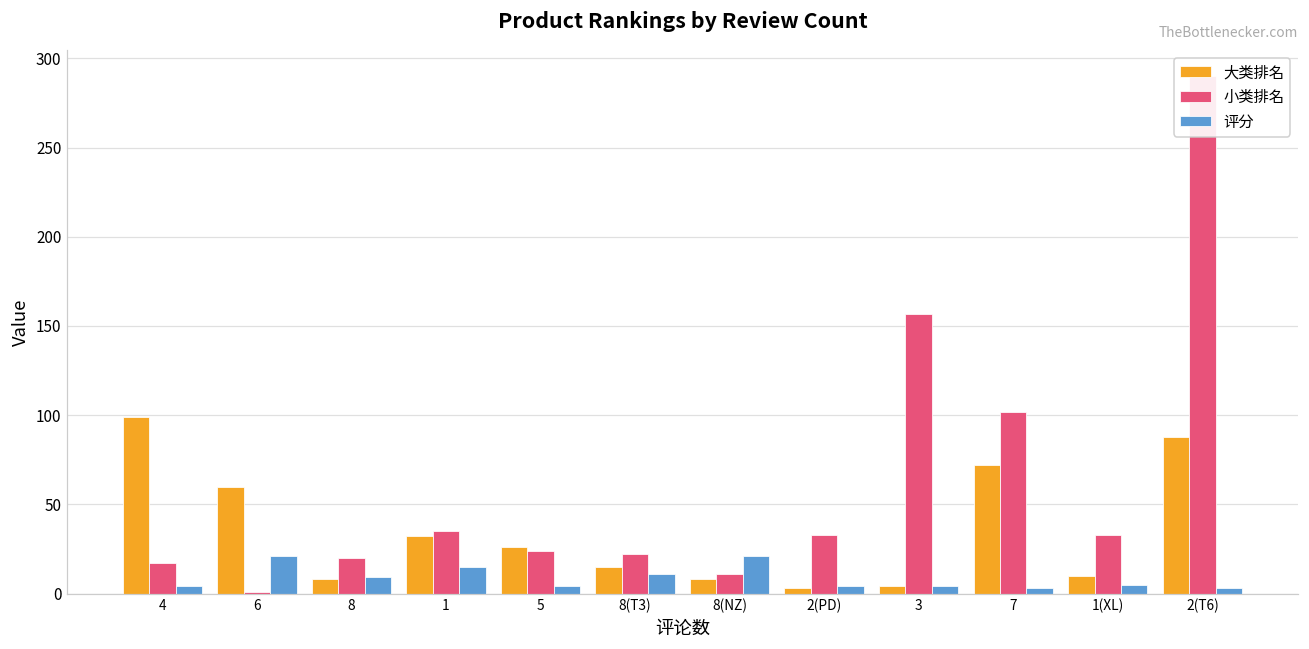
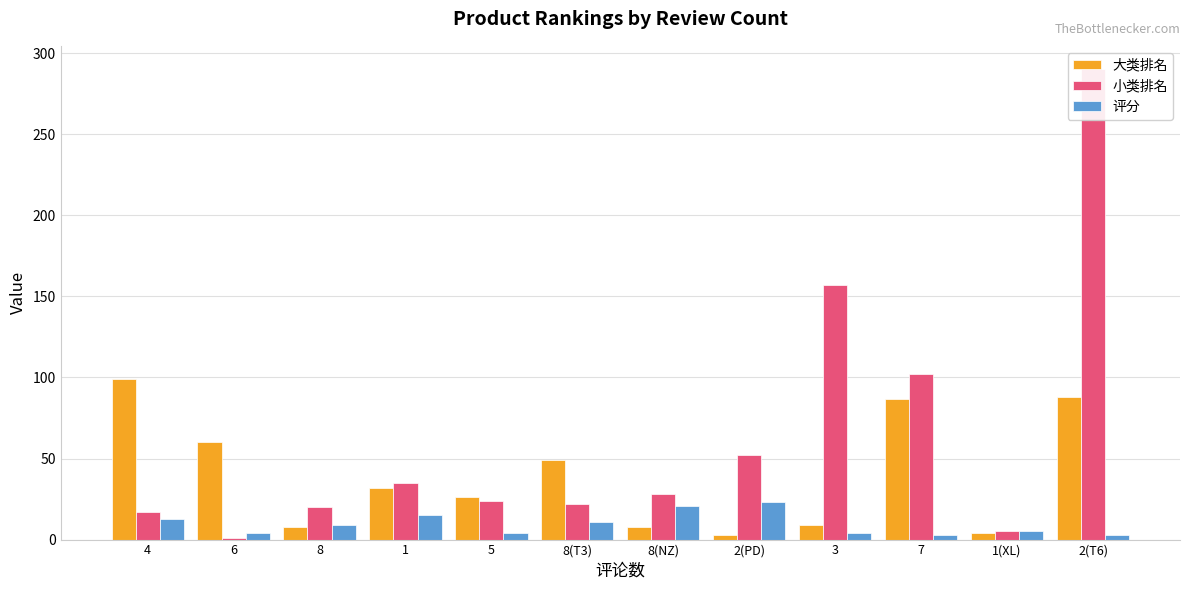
评分, 4: 4 -> 13
评分, 6: 21 -> 4
大类排名, 8(T3): 15 -> 49
小类排名, 8(NZ): 11 -> 28
小类排名, 2(PD): 33 -> 52
评分, 2(PD): 4 -> 23
大类排名, 3: 4 -> 9
大类排名, 7: 72 -> 87
大类排名, 1(XL): 10 -> 4
小类排名, 1(XL): 33 -> 5
